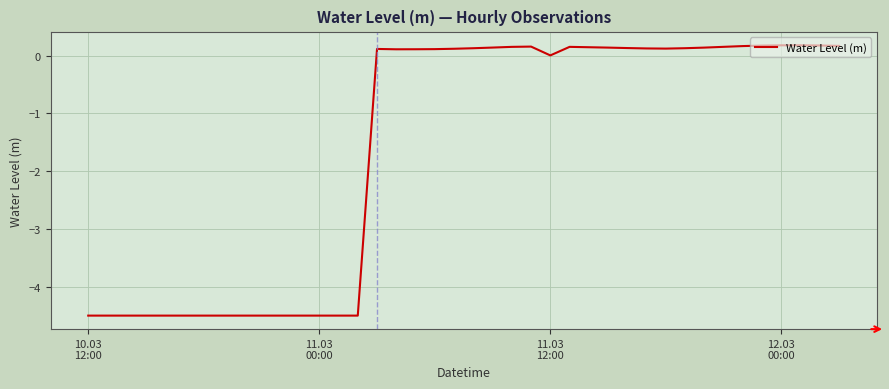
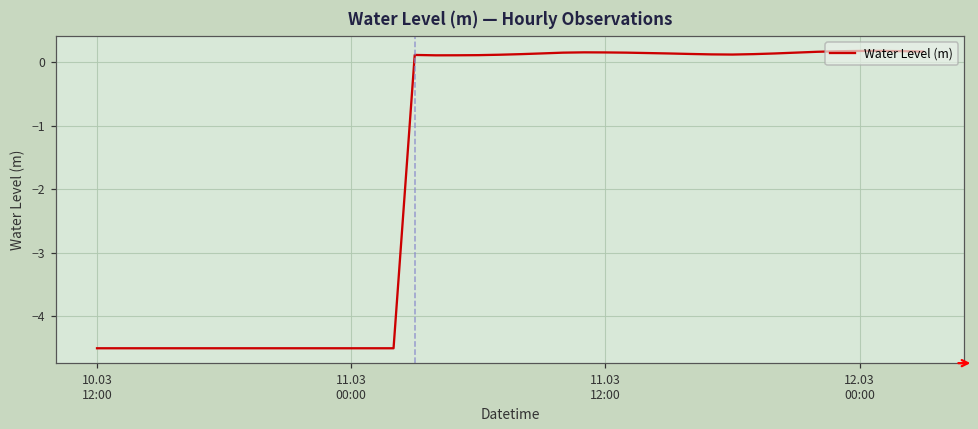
11.03 12:00: 0.0 -> 0.2
